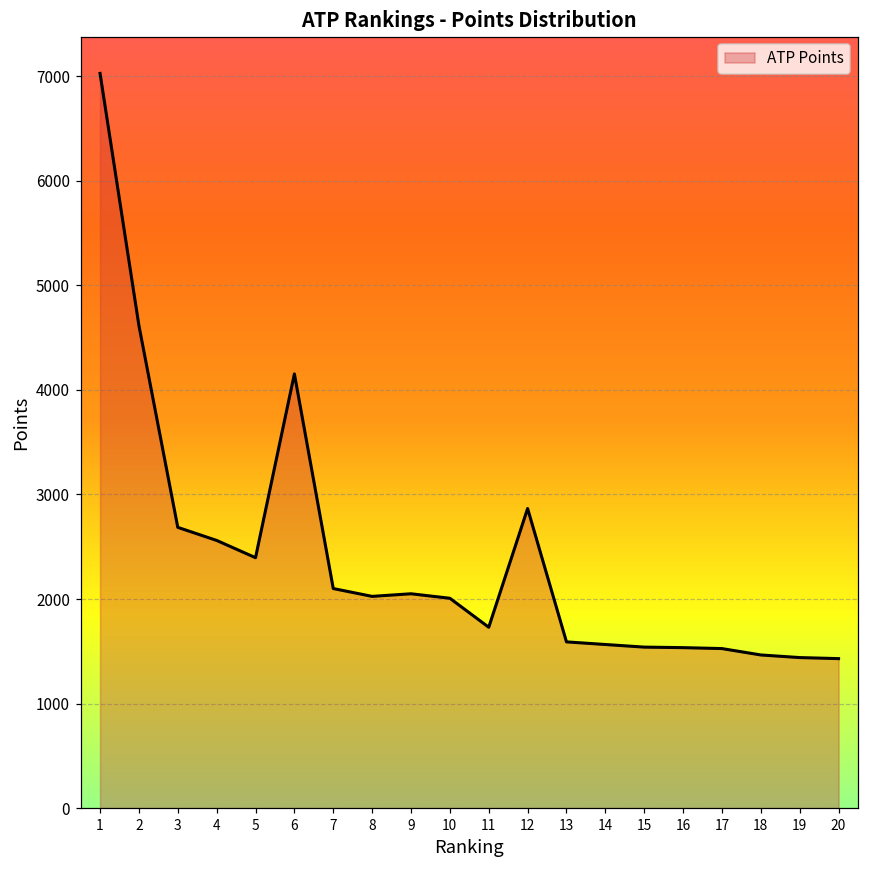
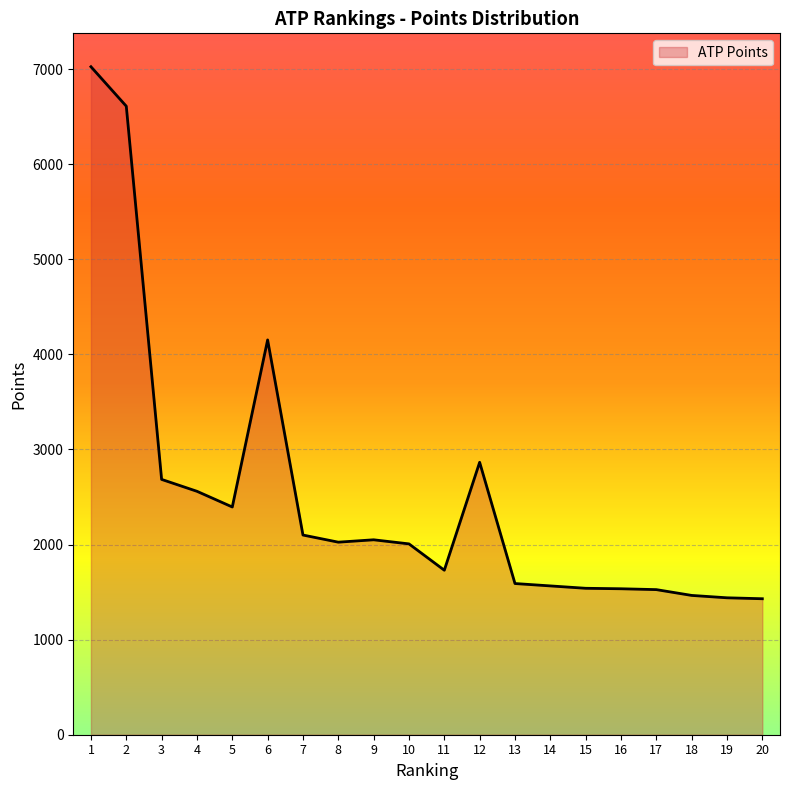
2: 4600 -> 6600
